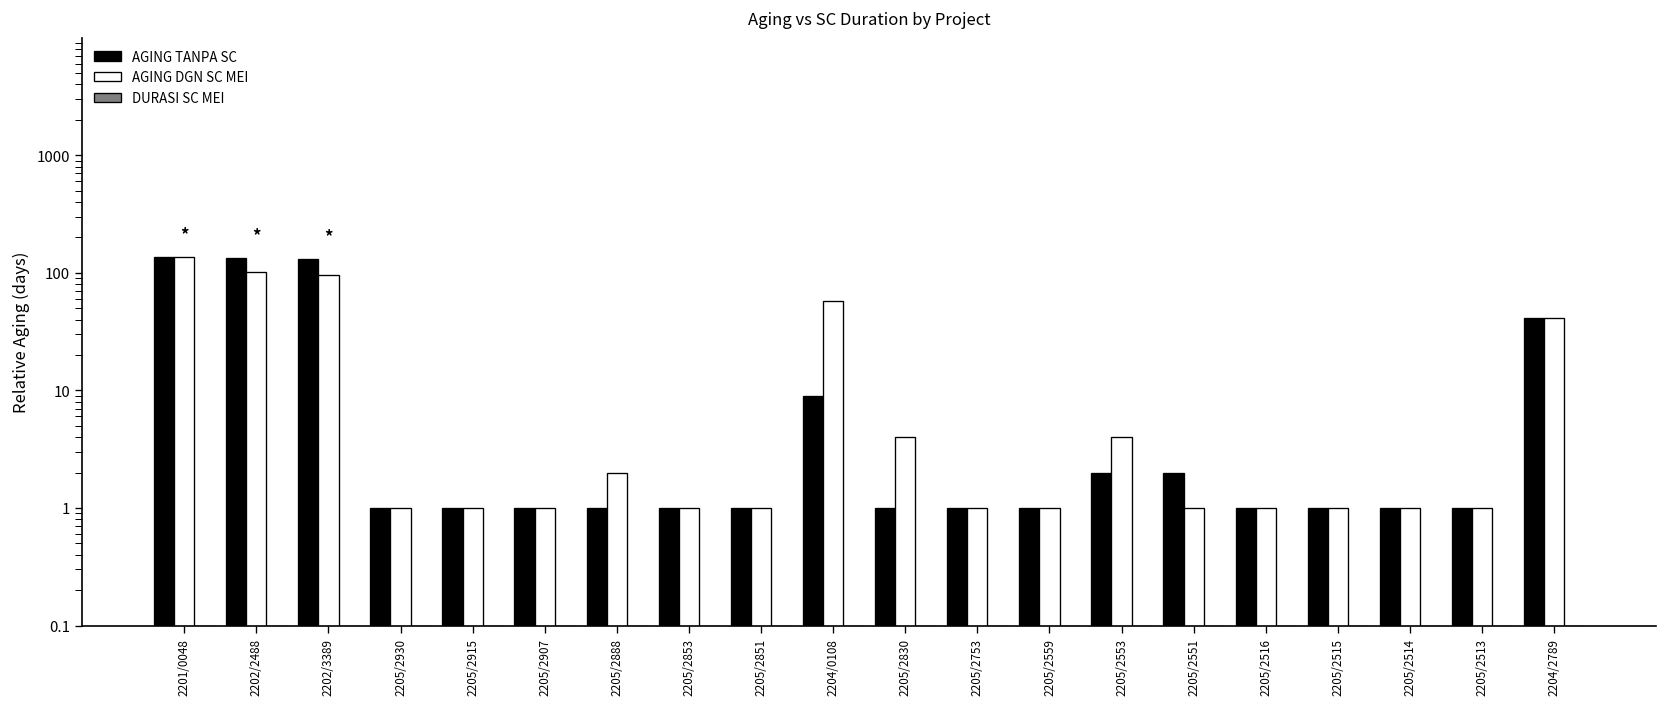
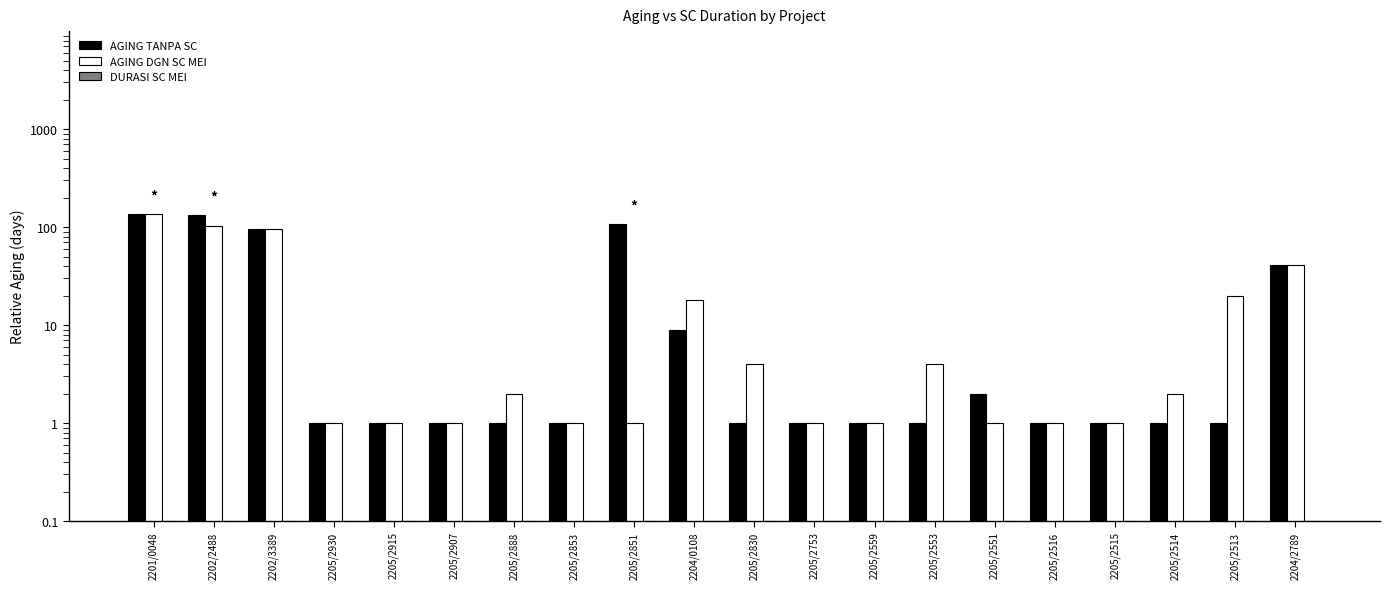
AGING TANPA SC, 2202/3389: 130 -> 100
AGING TANPA SC, 2205/2851: 1 -> 110
AGING DGN SC MEI, 2204/0108: 60 -> 18
AGING TANPA SC, 2205/2553: 2 -> 1
AGING DGN SC MEI, 2205/2514: 1 -> 2
AGING DGN SC MEI, 2205/2513: 1 -> 20
